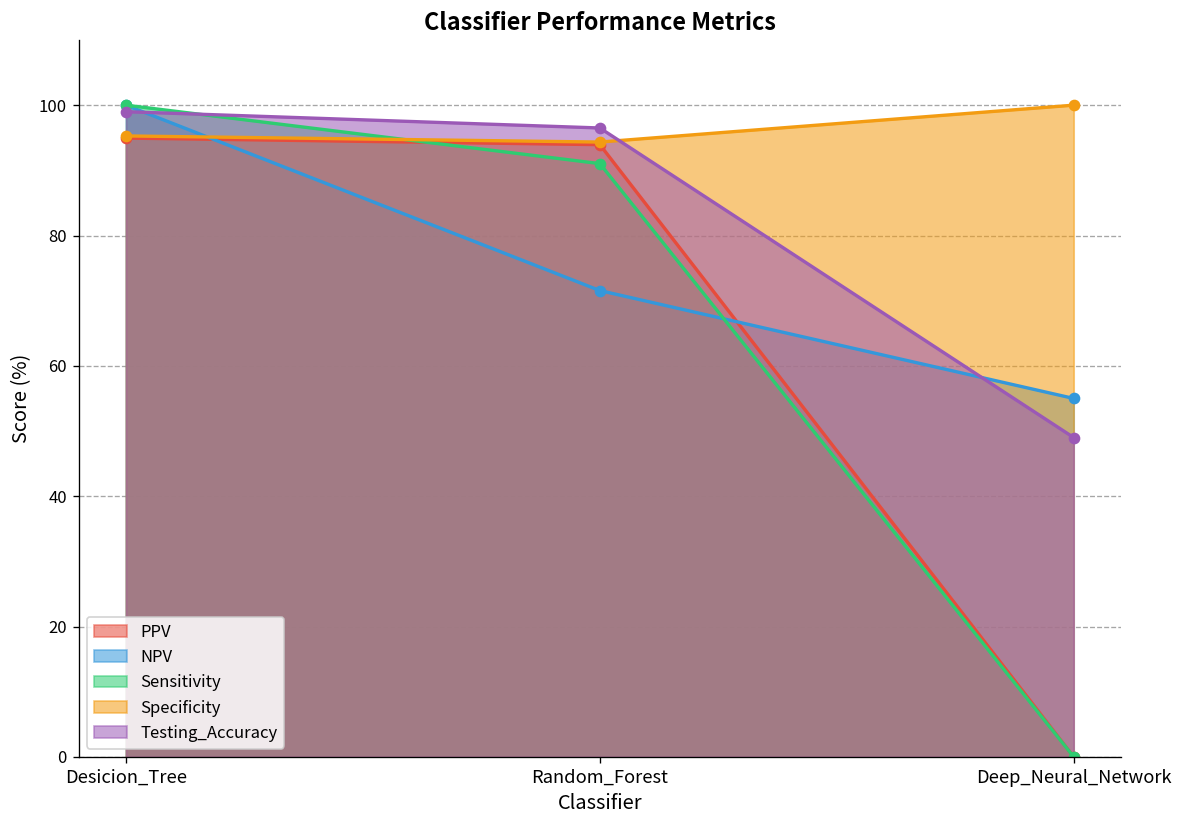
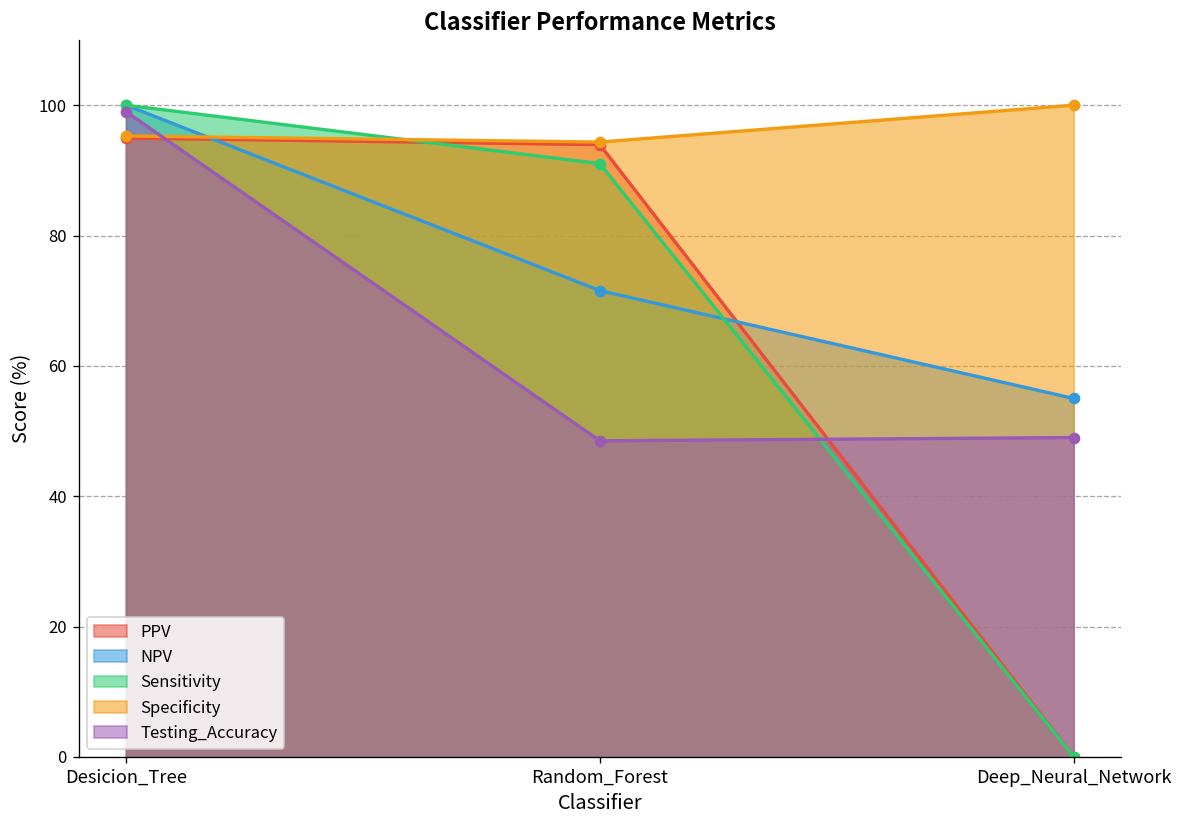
Testing_Accuracy, Random_Forest: 97 -> 49
